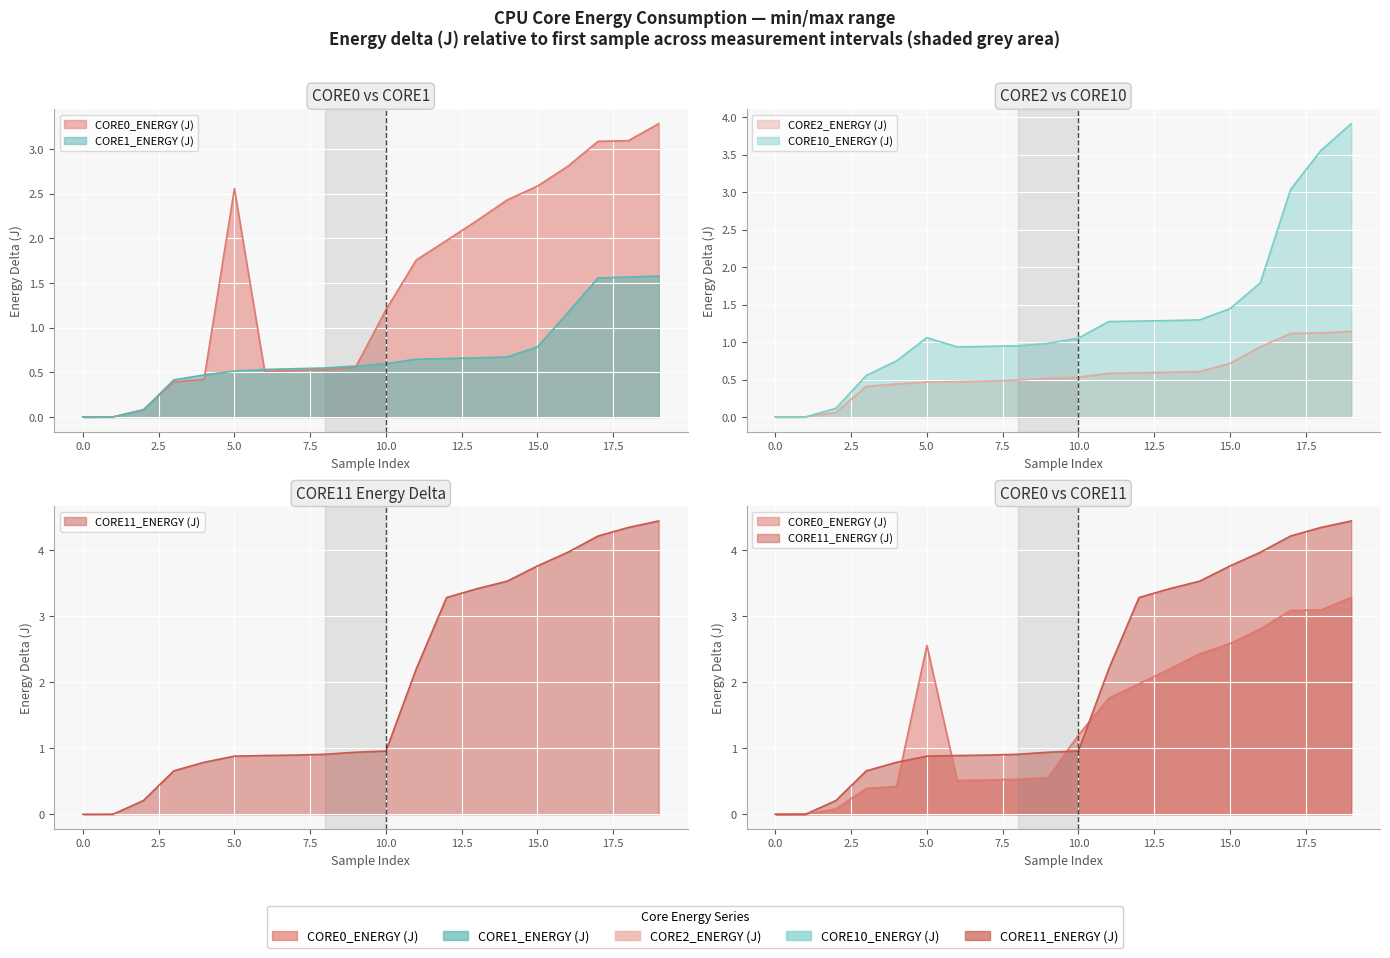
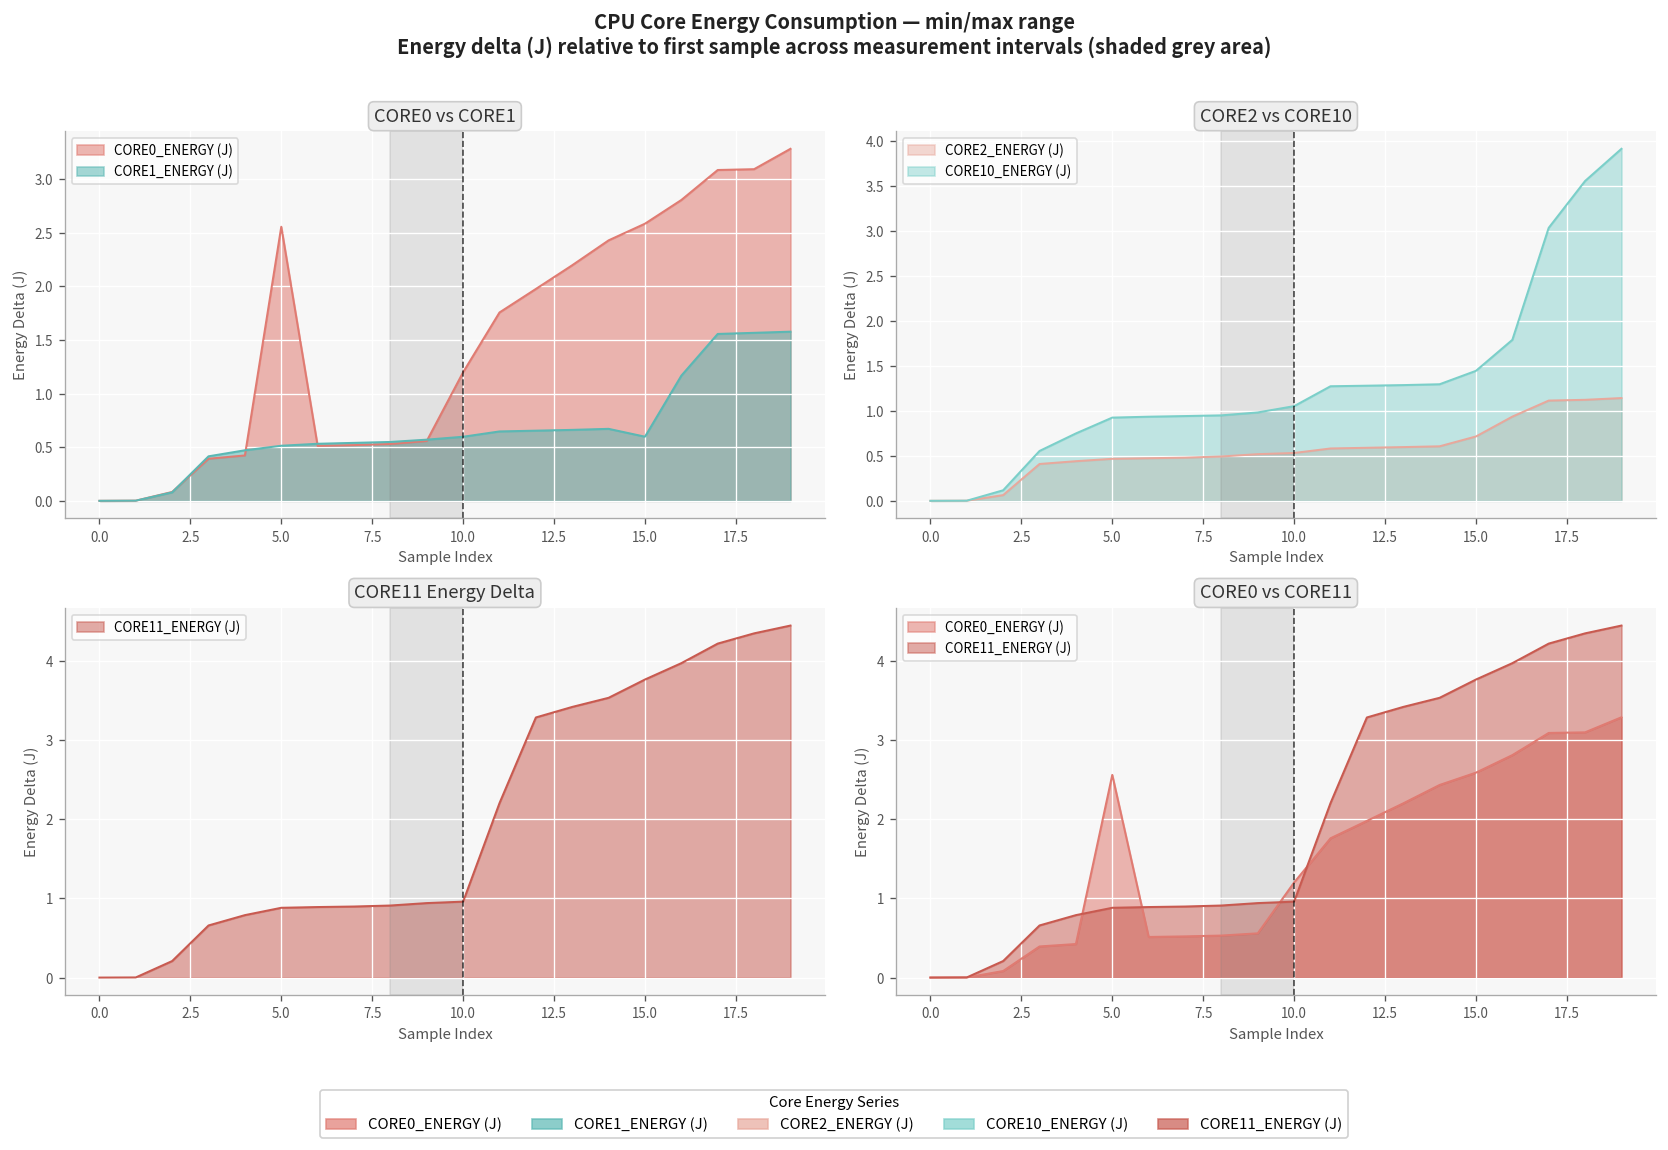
CORE0 vs CORE1, CORE1_ENERGY (J), 15.0: 0.8 -> 0.6
CORE2 vs CORE10, CORE10_ENERGY (J), 5.0: 1.1 -> 0.9
